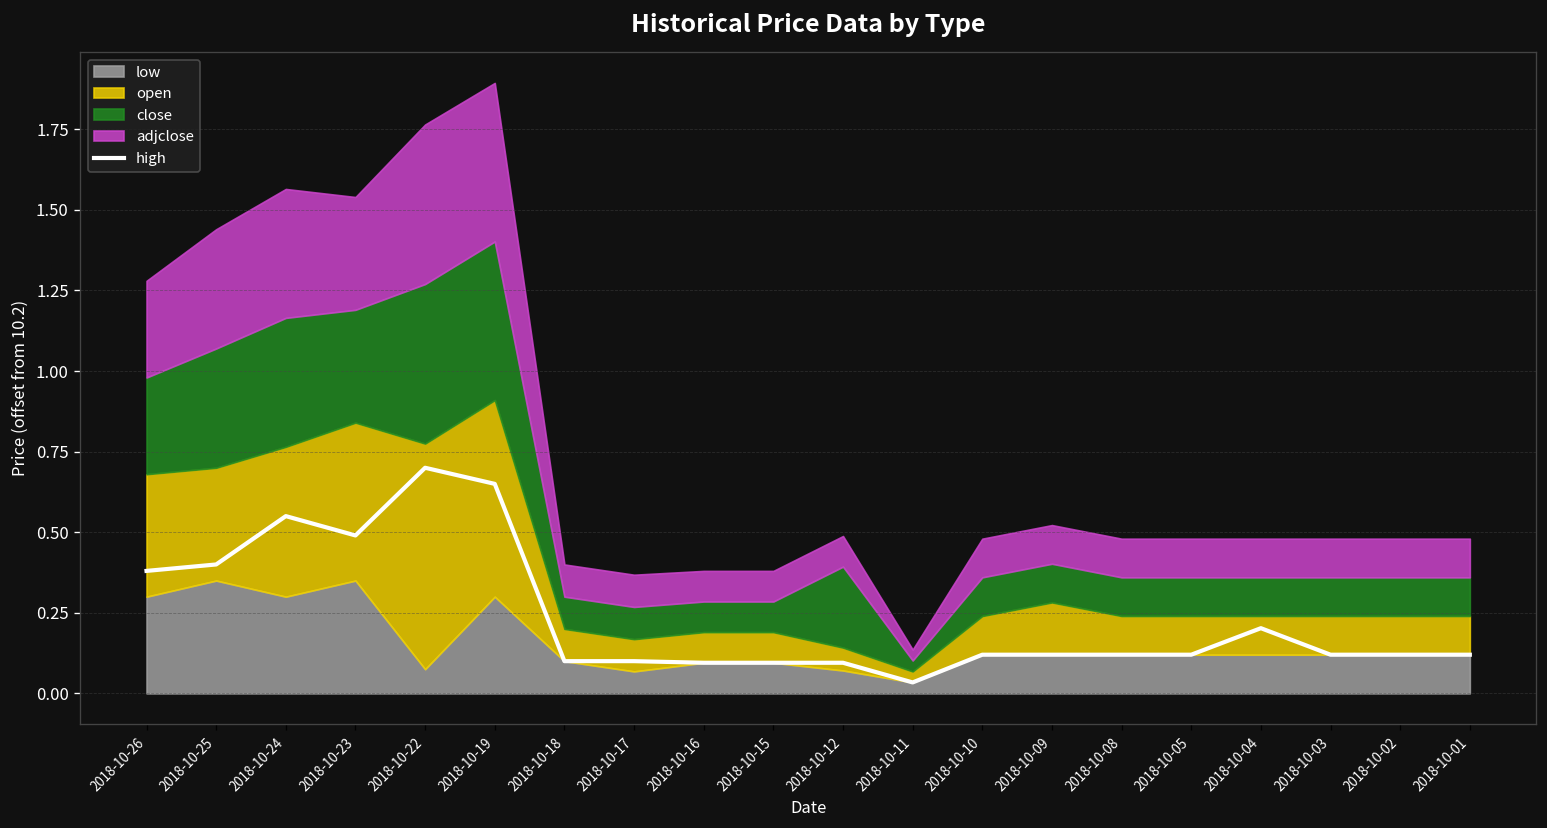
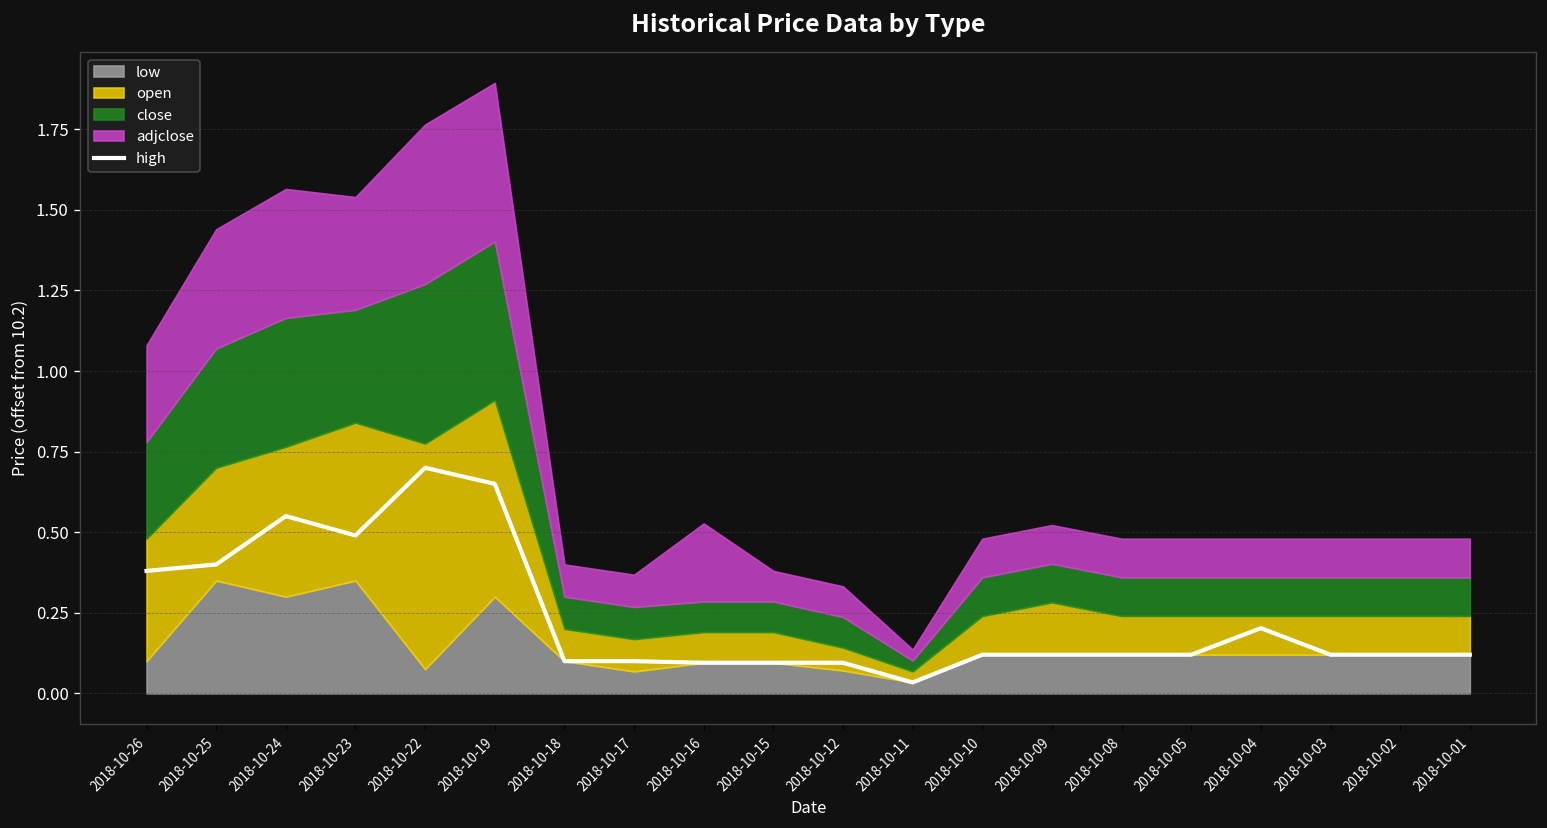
low, 2018-10-26: 0.30 -> 0.10
adjclose, 2018-10-16: 0.10 -> 0.24
close, 2018-10-12: 0.25 -> 0.10
